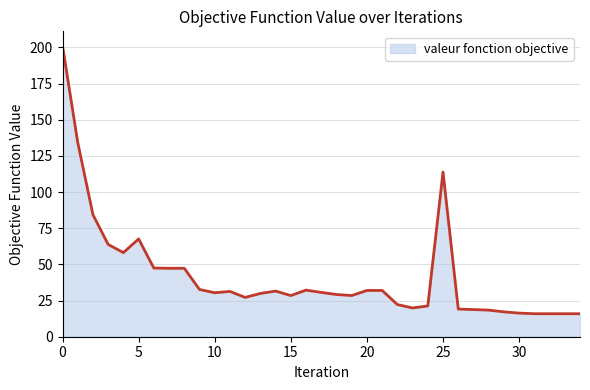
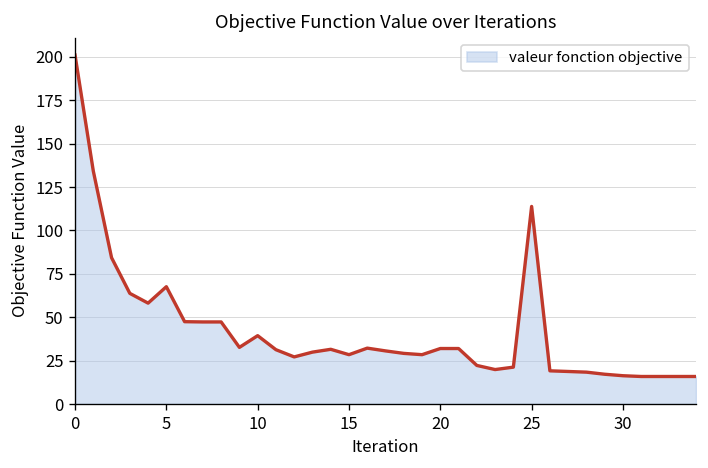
10: 30 -> 39
